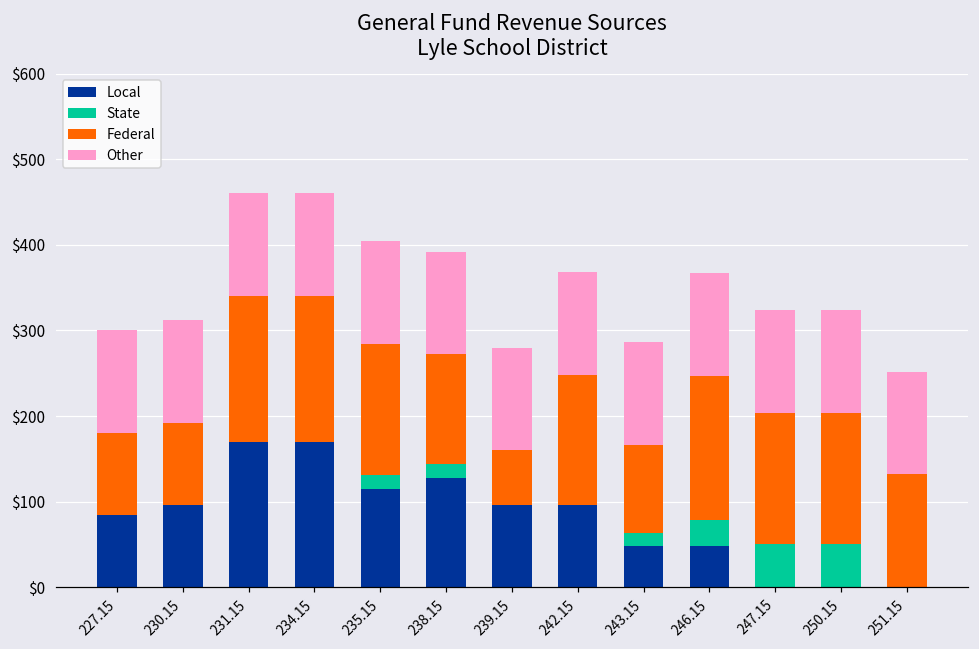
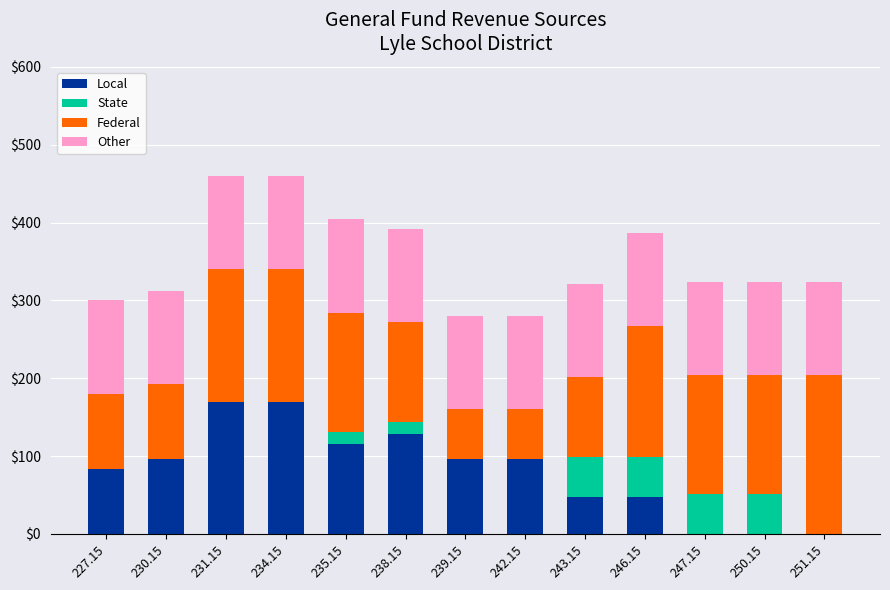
Federal, 242.15: $150 -> $60
State, 243.15: $20 -> $50
State, 246.15: $30 -> $50
Federal, 251.15: $130 -> $200
